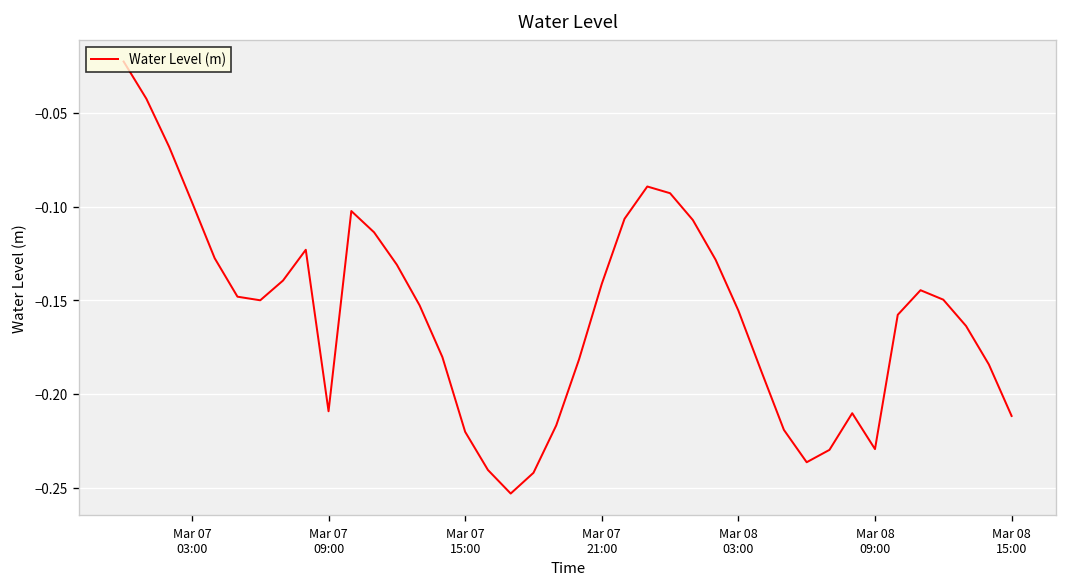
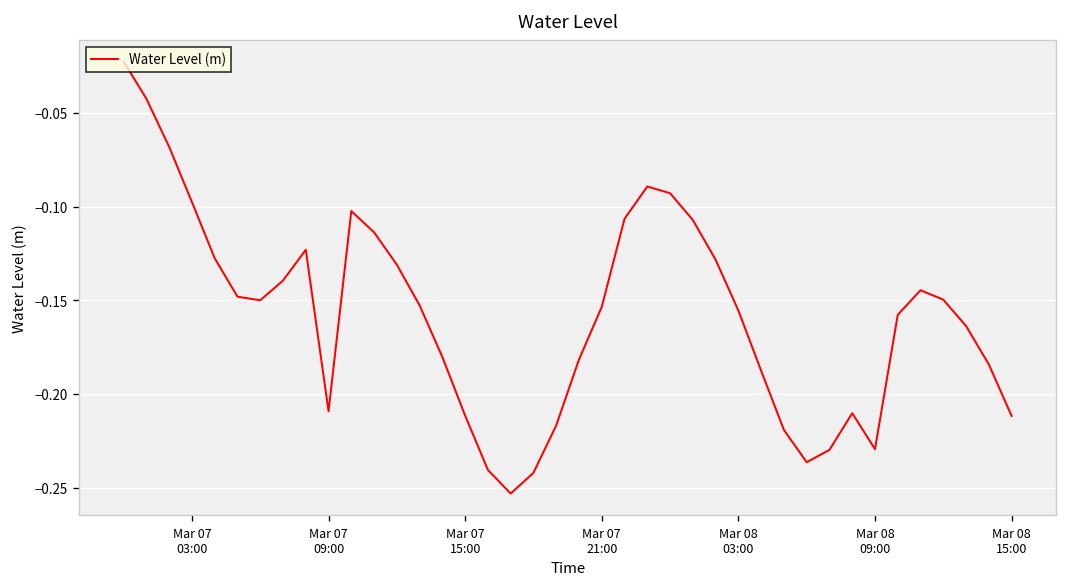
Mar 07 15:00: -0.220 -> -0.212
Mar 07 21:00: -0.141 -> -0.154
